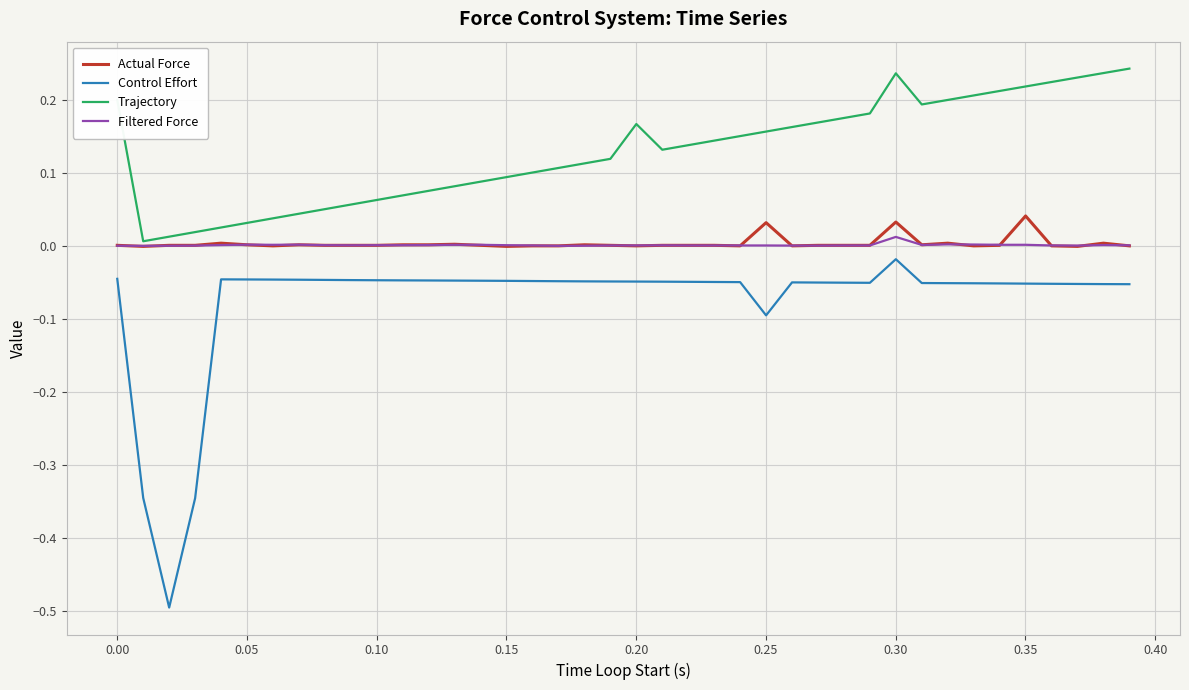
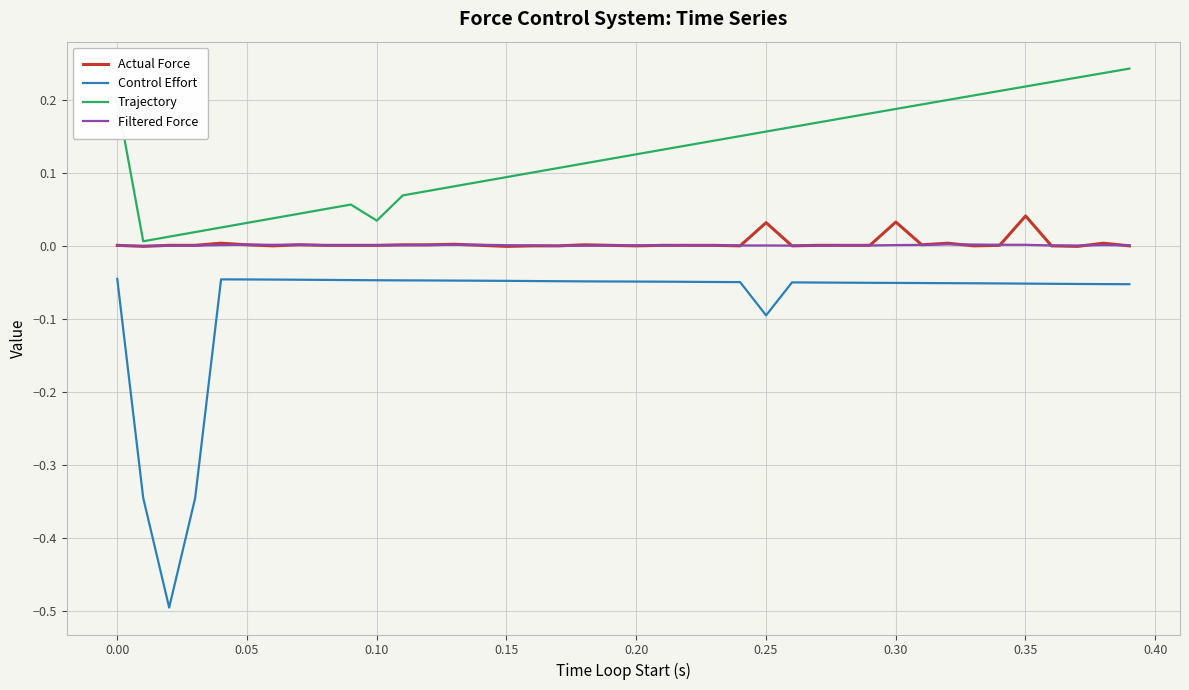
Trajectory, 0.10: 0.06 -> 0.03
Trajectory, 0.20: 0.17 -> 0.13
Control Effort, 0.30: -0.02 -> -0.05
Trajectory, 0.30: 0.24 -> 0.19
Filtered Force, 0.30: 0.01 -> 0.00
